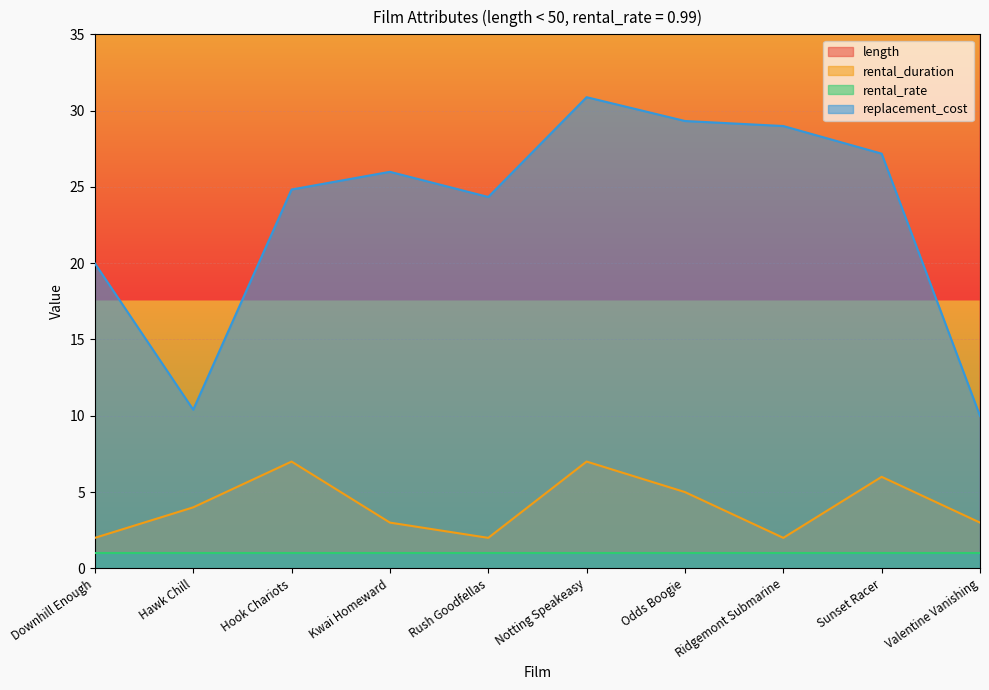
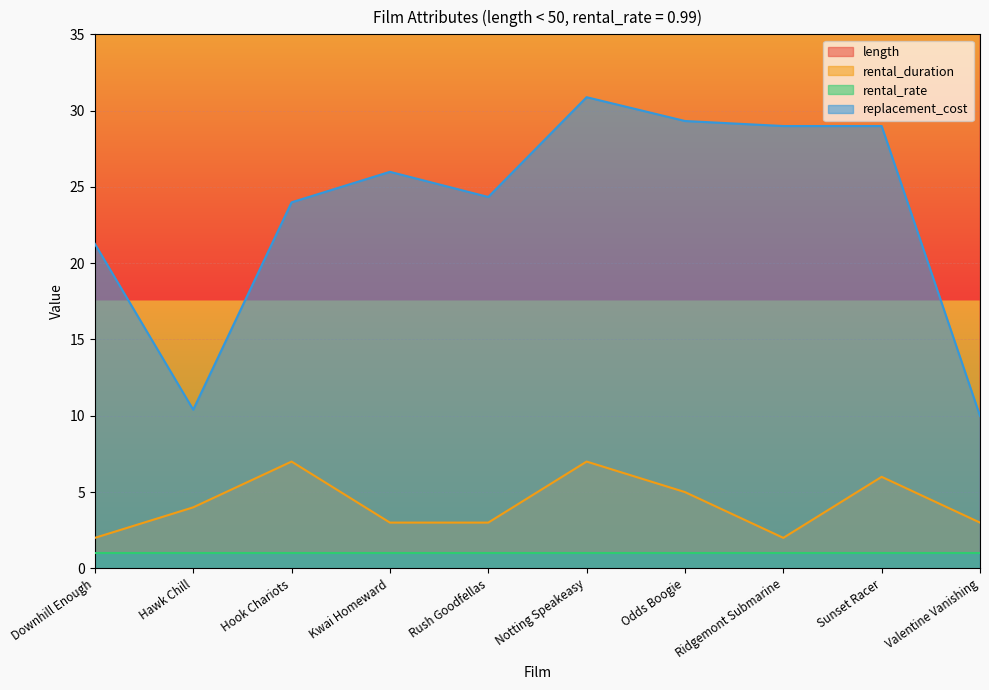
replacement_cost, Downhill Enough: 20.0 -> 21.3
replacement_cost, Hook Chariots: 24.8 -> 24.0
rental_duration, Rush Goodfellas: 2 -> 3
replacement_cost, Sunset Racer: 27.2 -> 29.0
